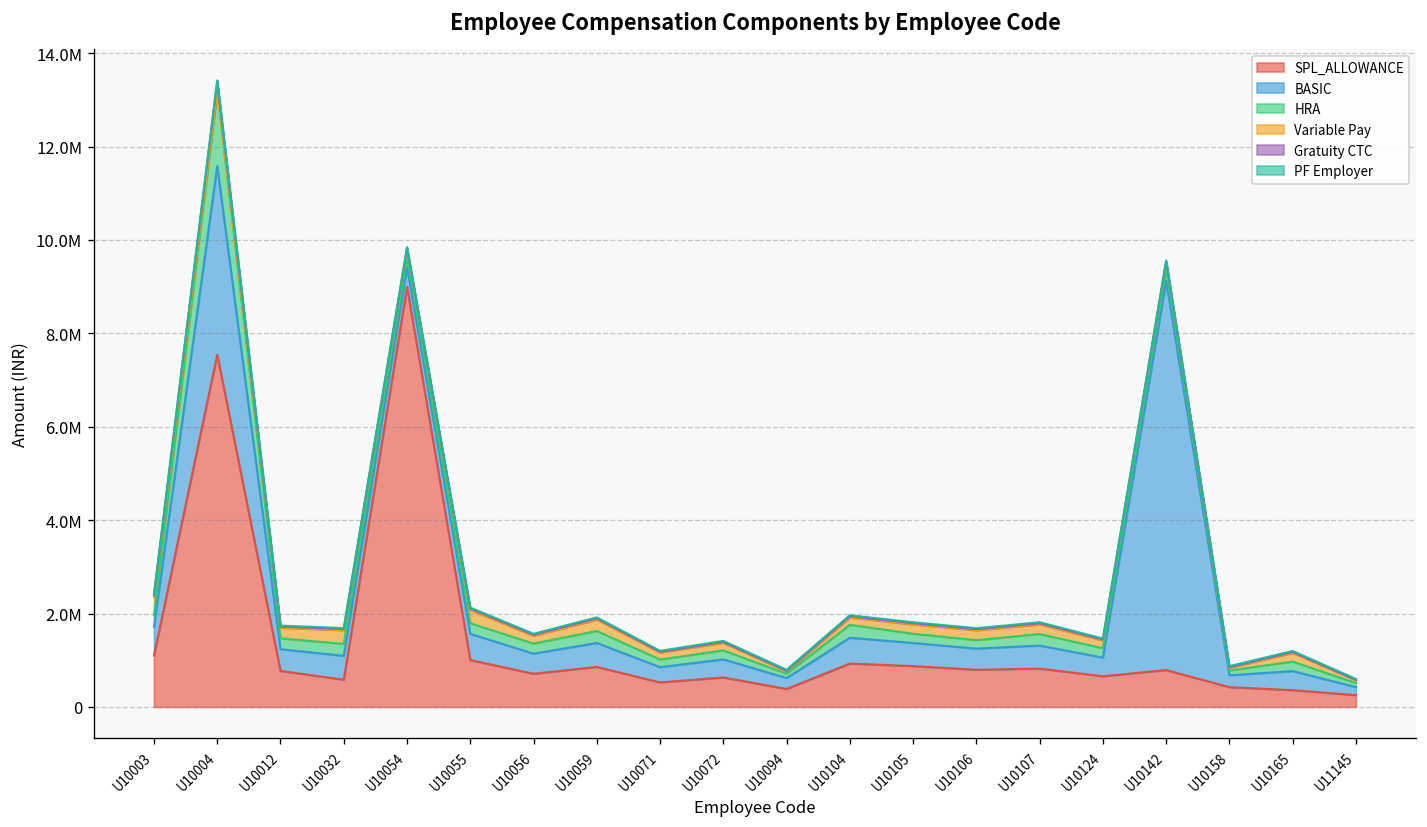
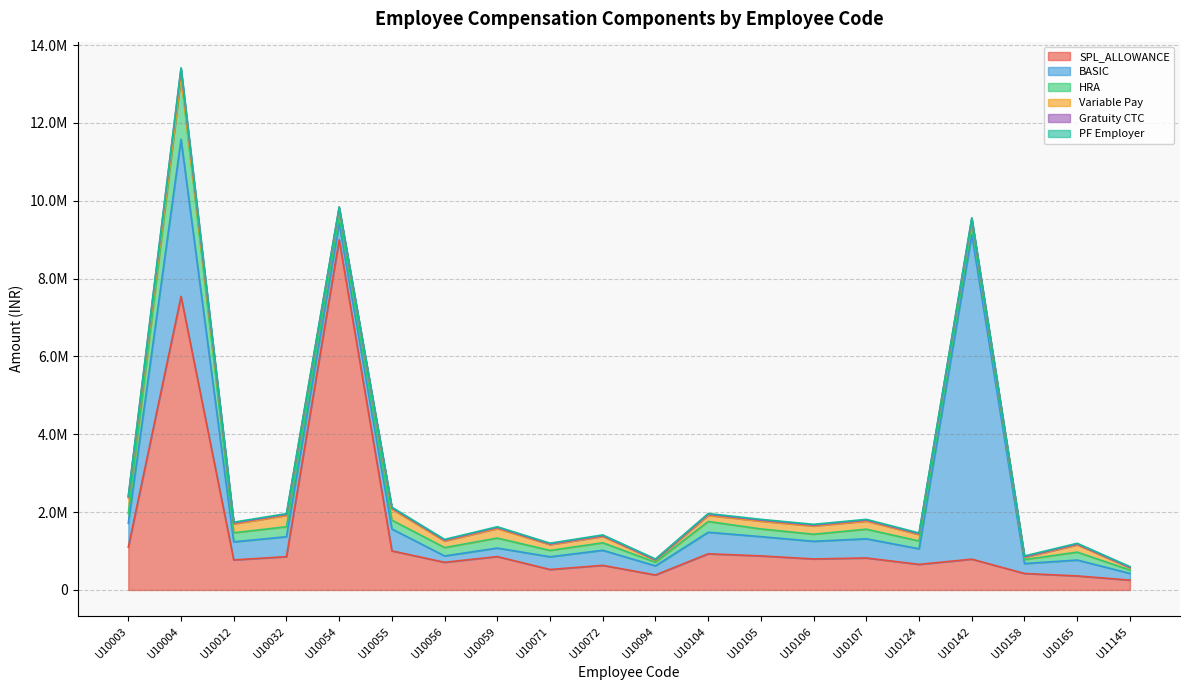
SPL_ALLOWANCE, U10032: 600000 -> 900000
BASIC, U10056: 400000 -> 200000
BASIC, U10059: 500000 -> 200000
